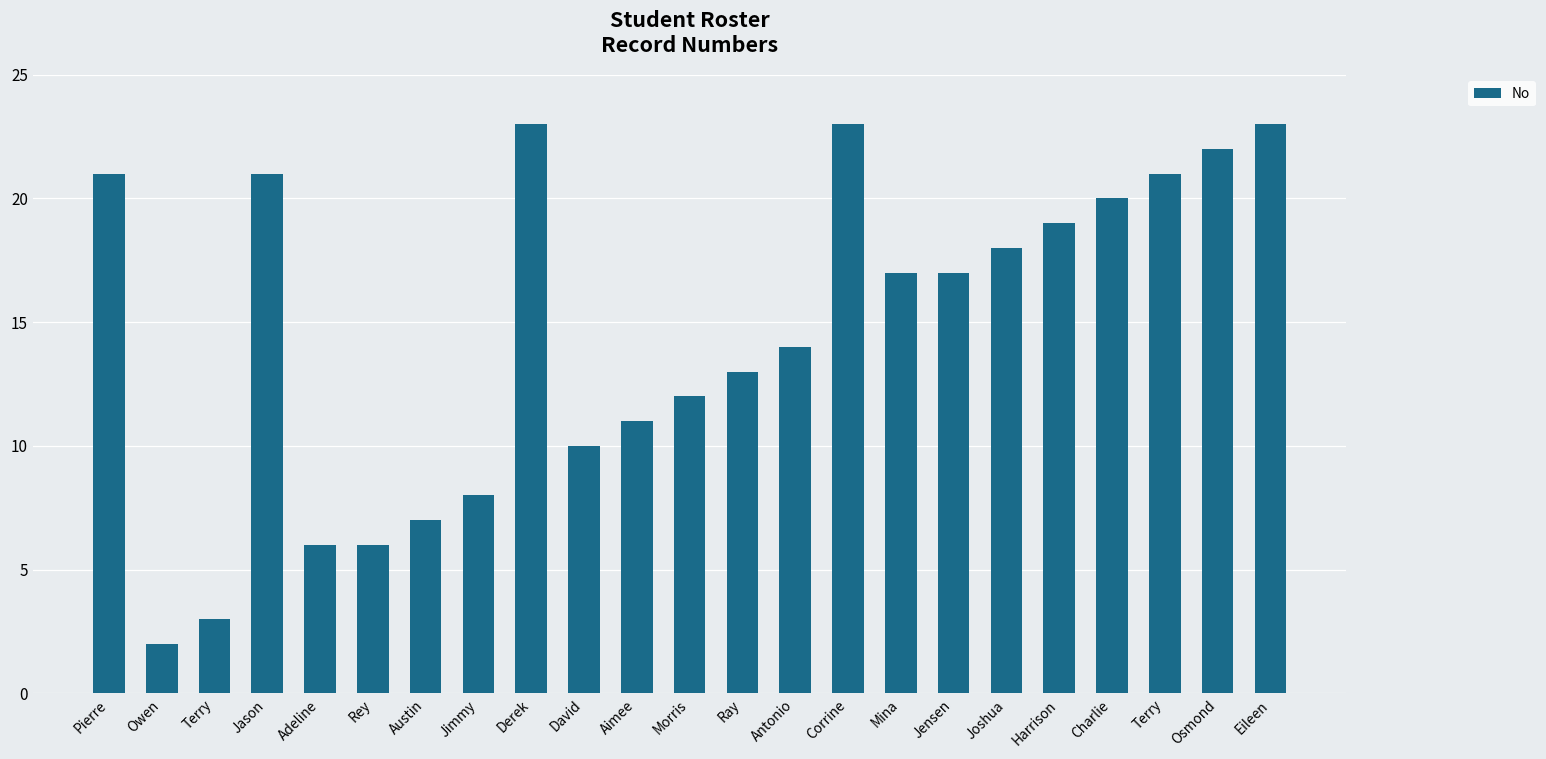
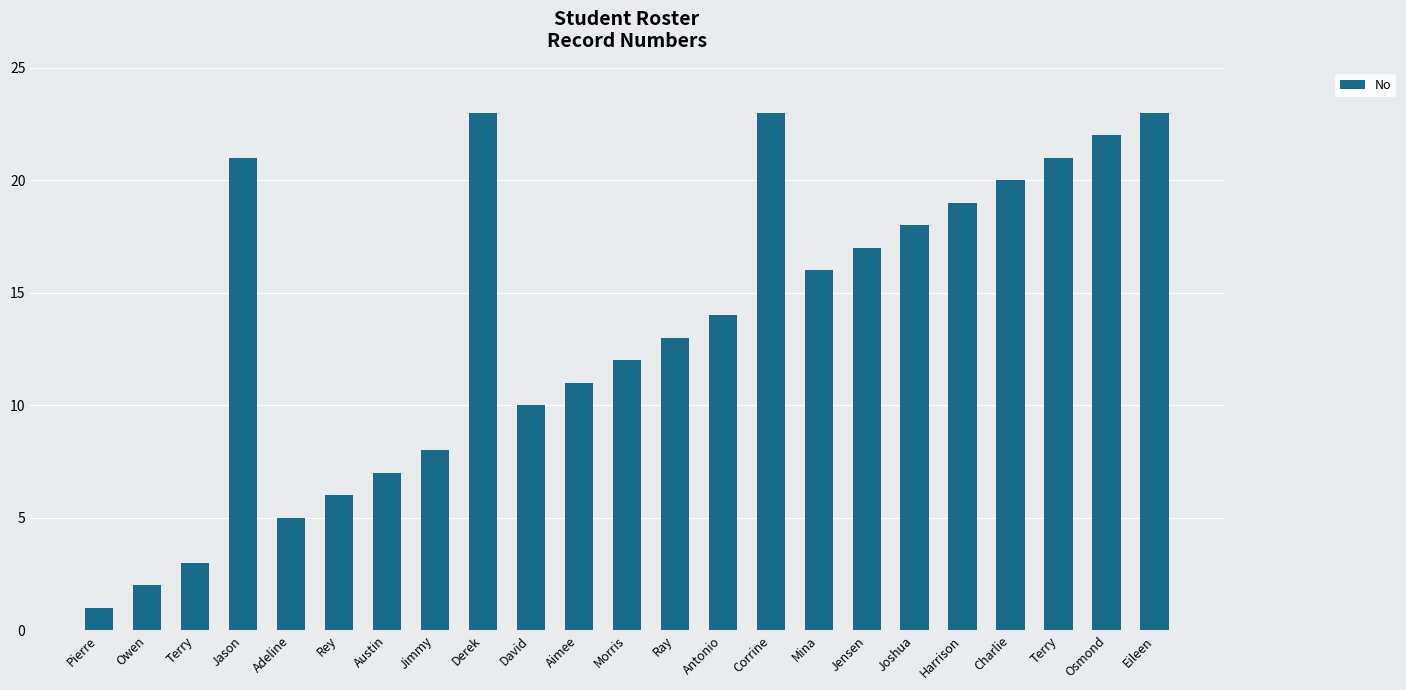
Pierre: 21 -> 1
Adeline: 6 -> 5
Mina: 17 -> 16
